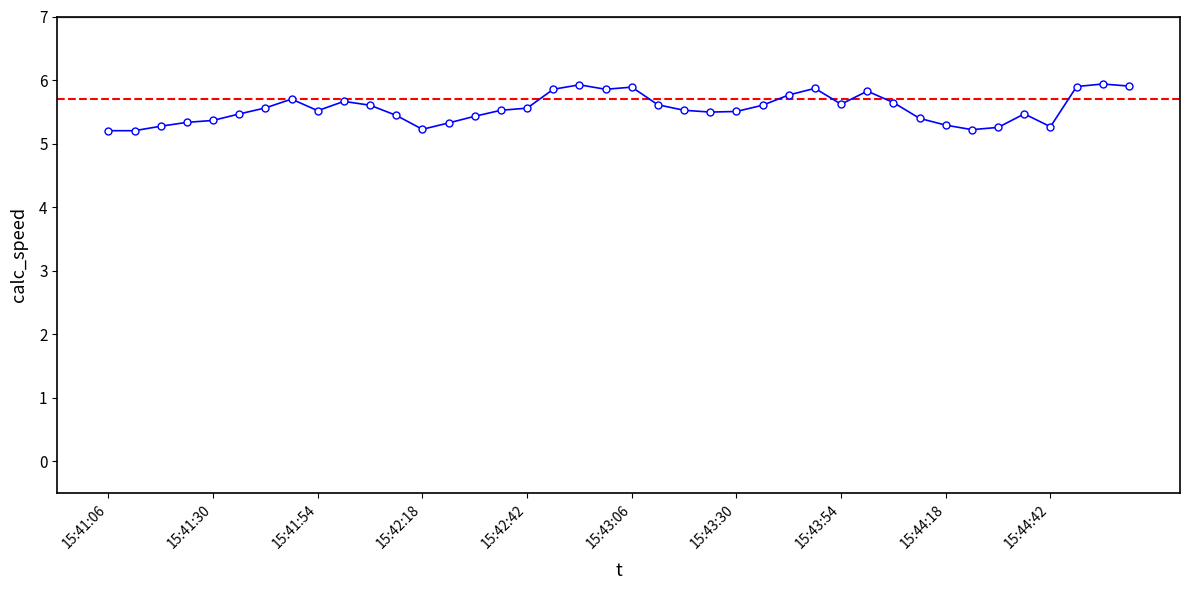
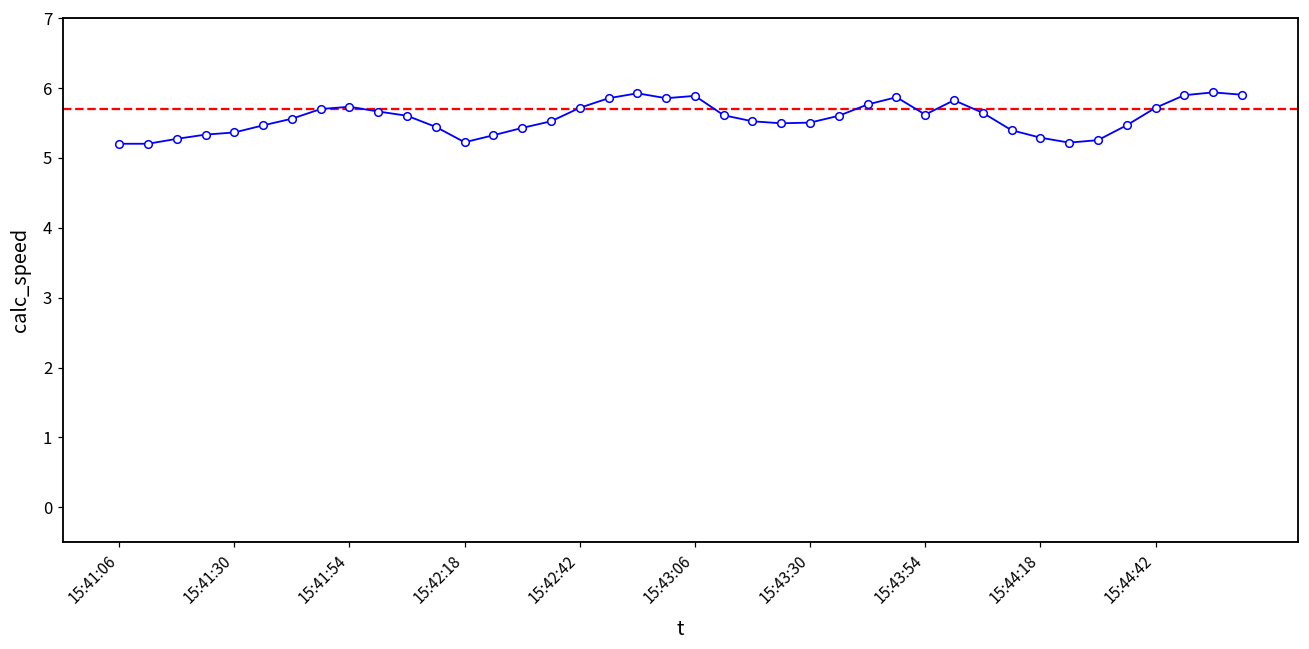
15:41:54: 5.5 -> 5.7
15:42:42: 5.6 -> 5.7
15:44:42: 5.3 -> 5.7
